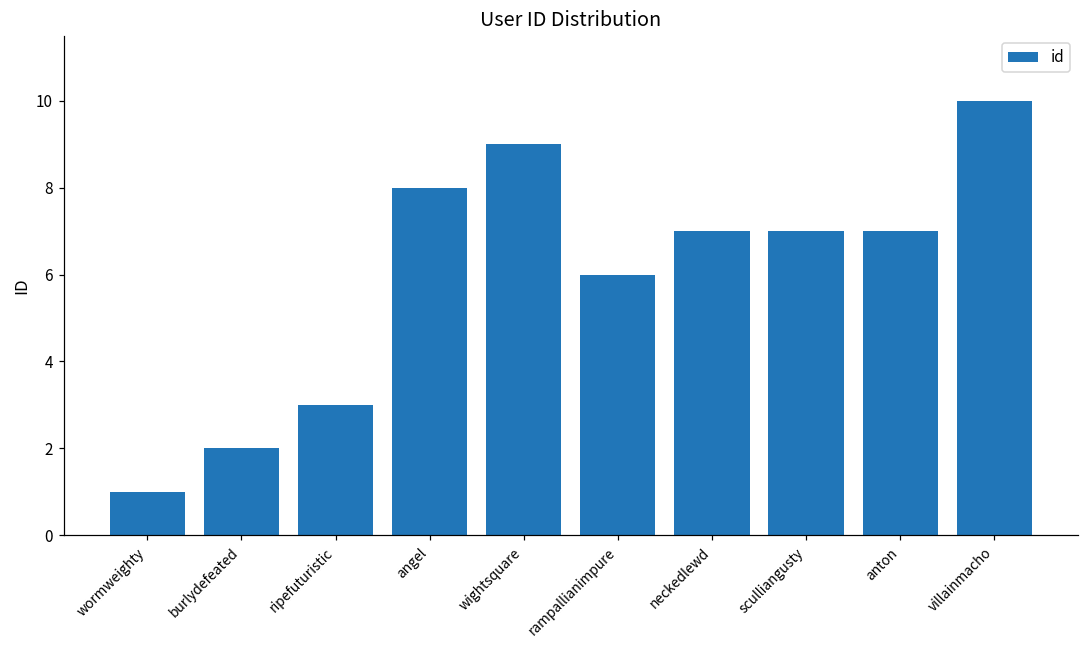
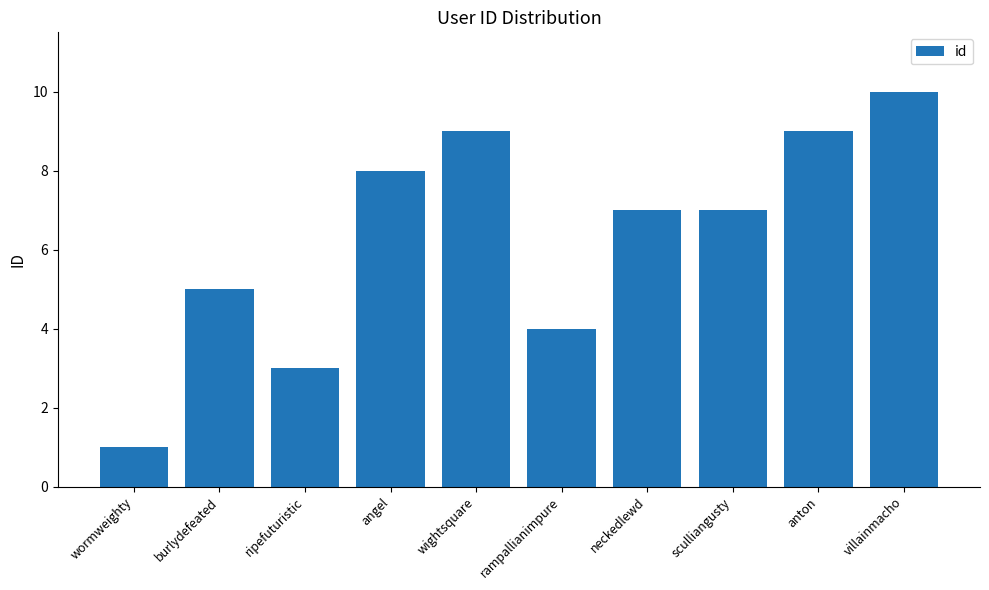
burlydefeated: 2 -> 5
rampallianimpure: 6 -> 4
anton: 7 -> 9
